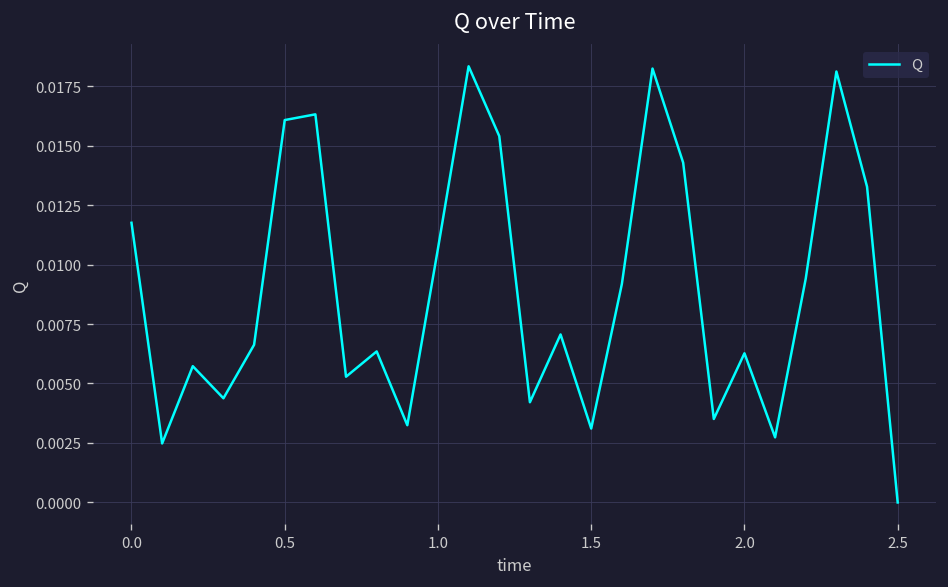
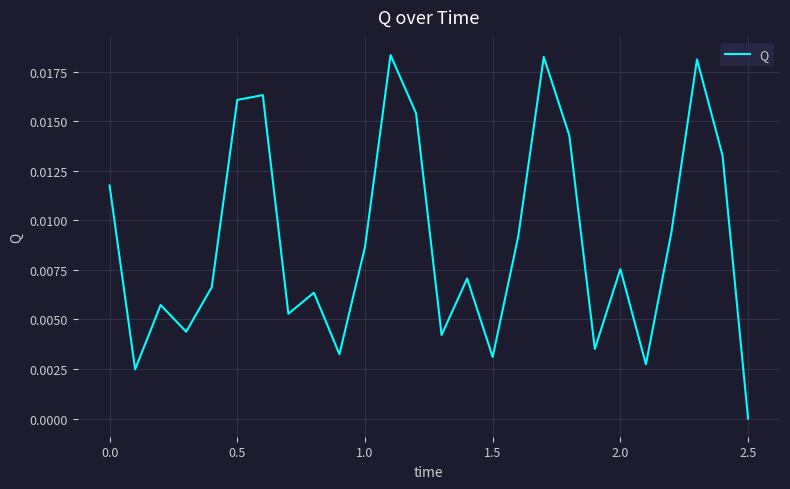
1.0: 0.0107 -> 0.0086
2.0: 0.0063 -> 0.0075
